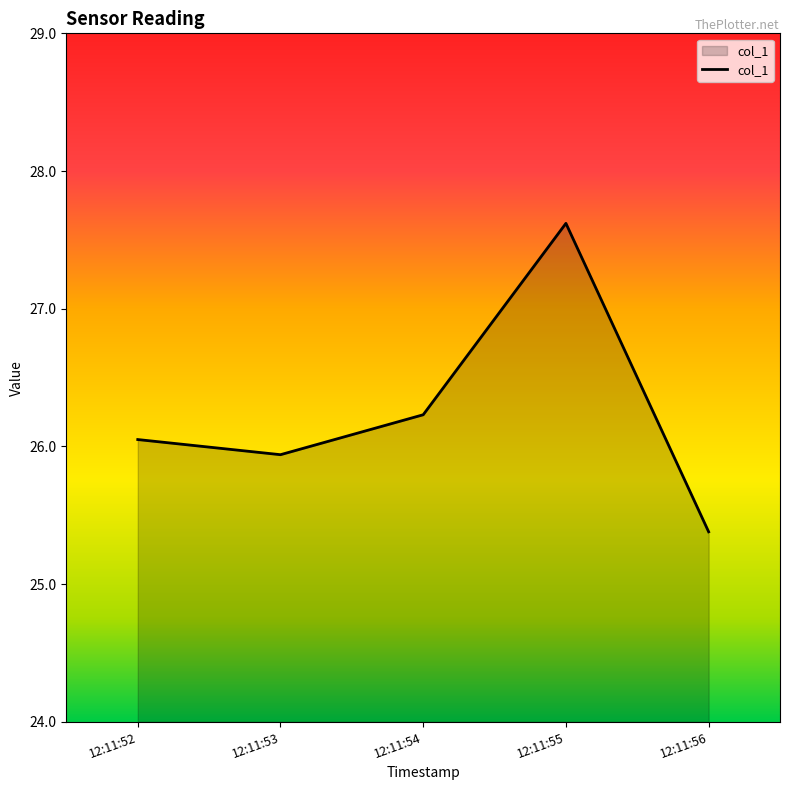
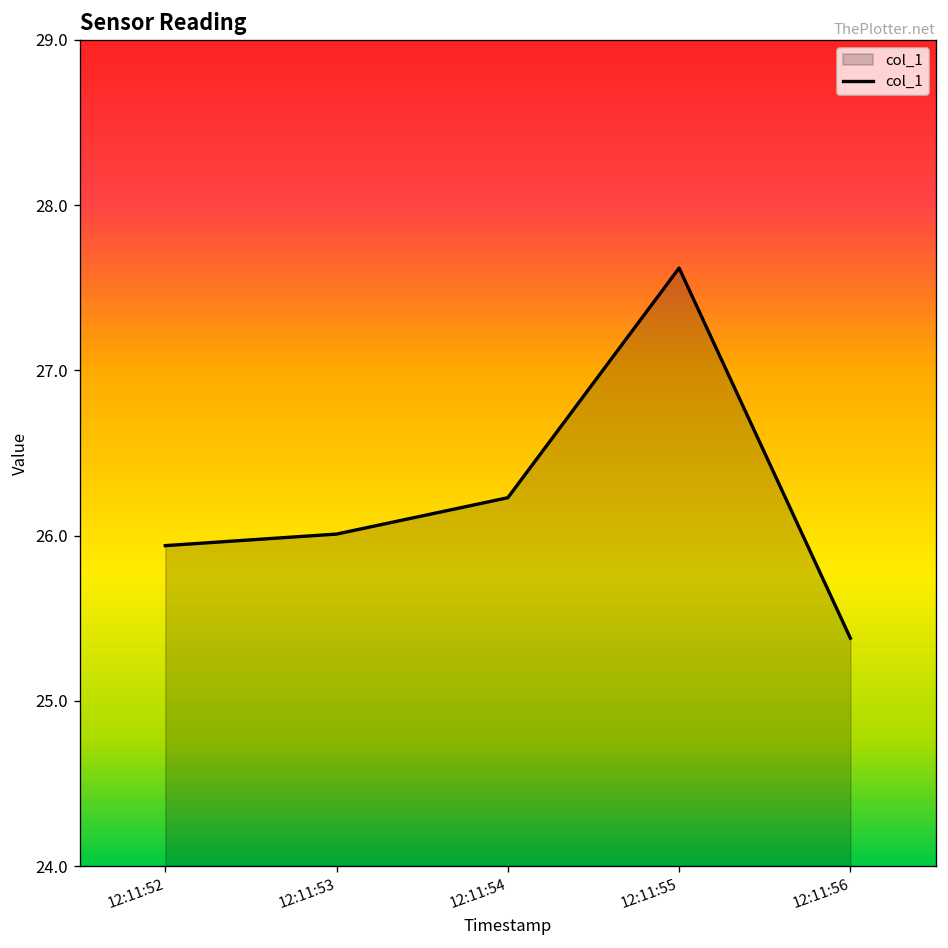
12:11:52: 26.05 -> 25.94
12:11:53: 25.94 -> 26.01
